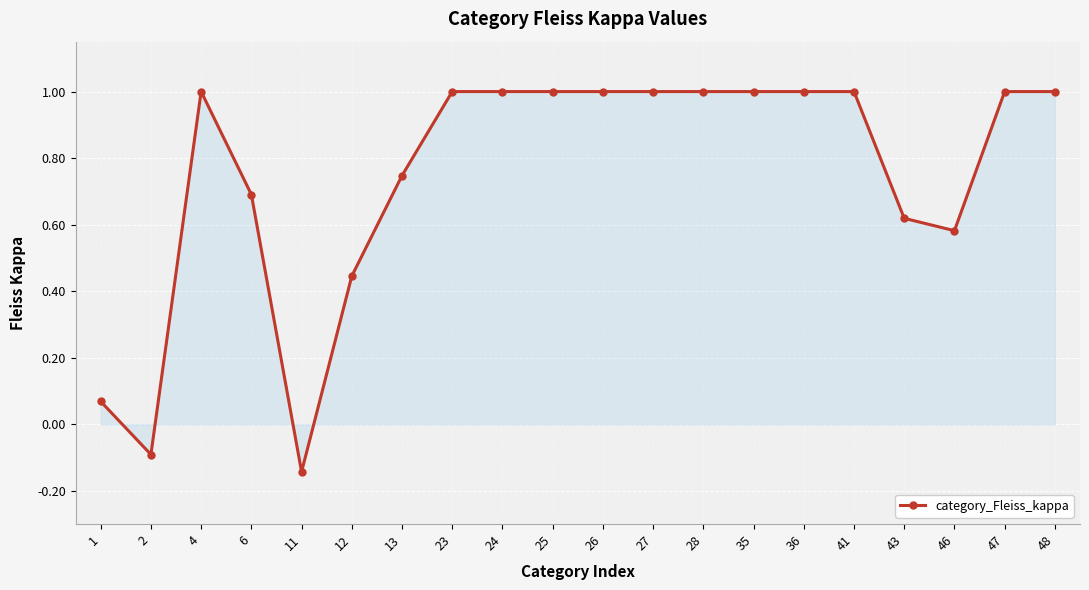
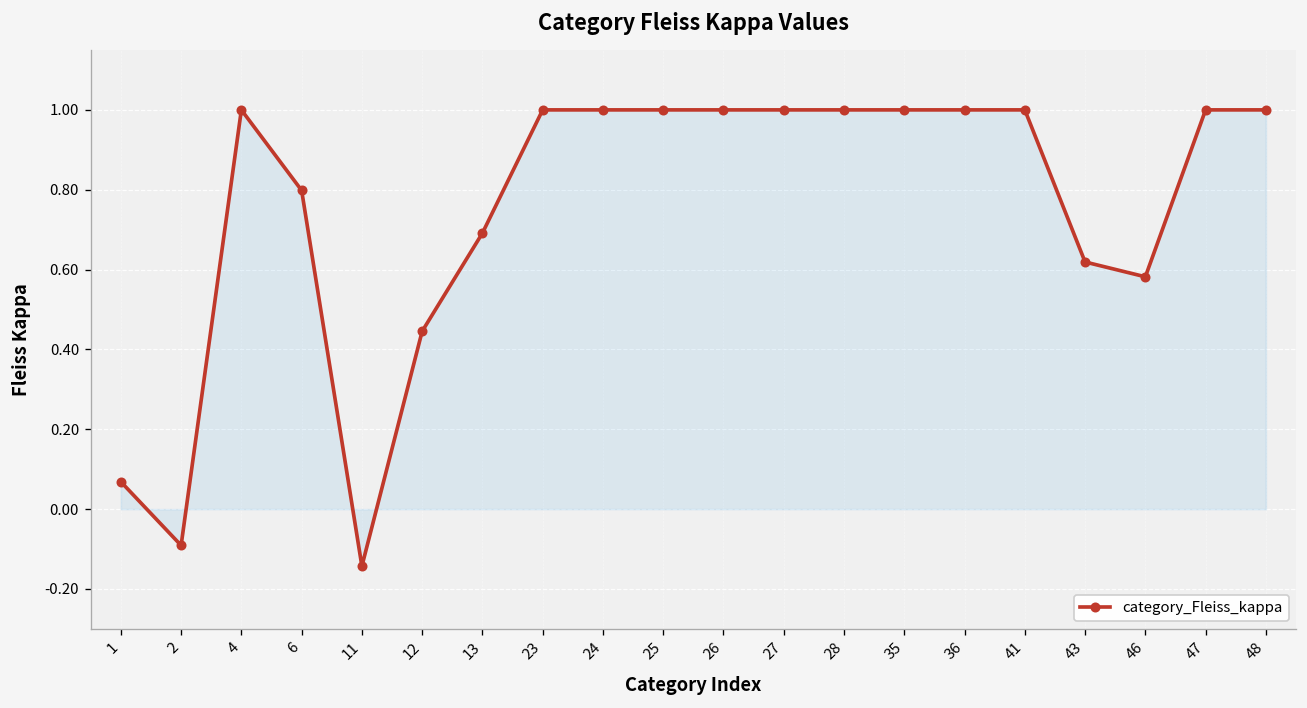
category_Fleiss_kappa, 6: 0.69 -> 0.80
category_Fleiss_kappa, 13: 0.75 -> 0.69
